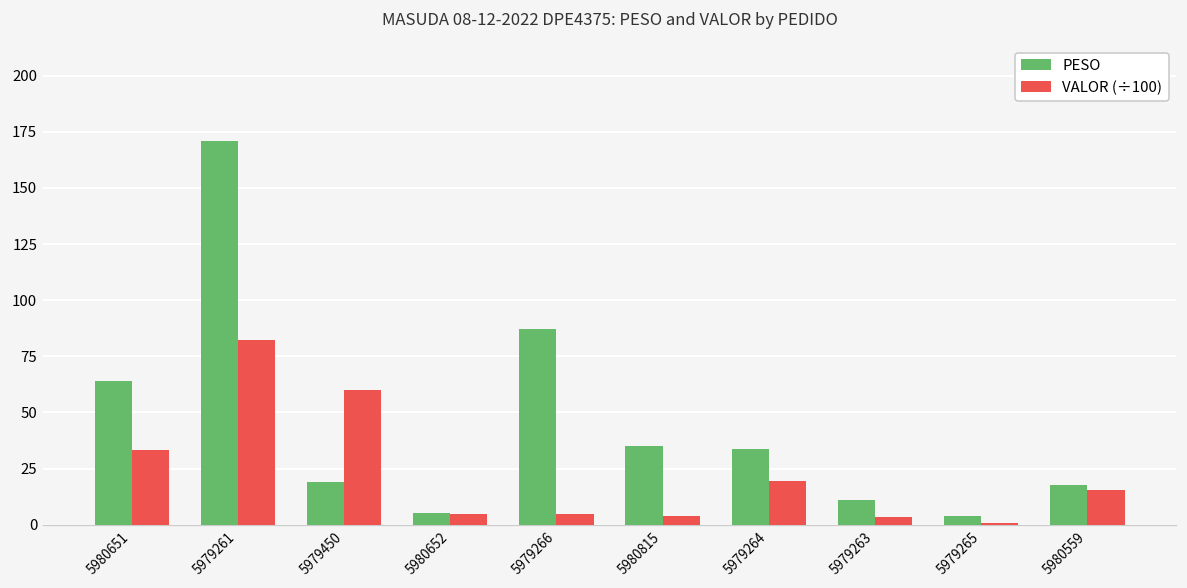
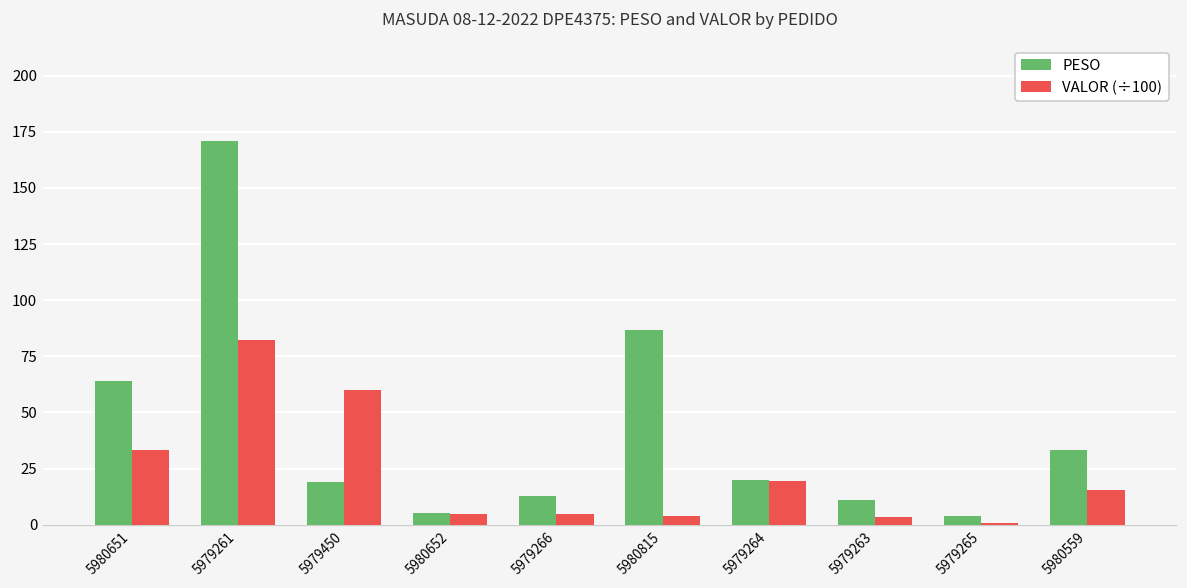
PESO, 5979266: 87 -> 13
PESO, 5980815: 35 -> 87
PESO, 5979264: 34 -> 20
PESO, 5980559: 18 -> 33
